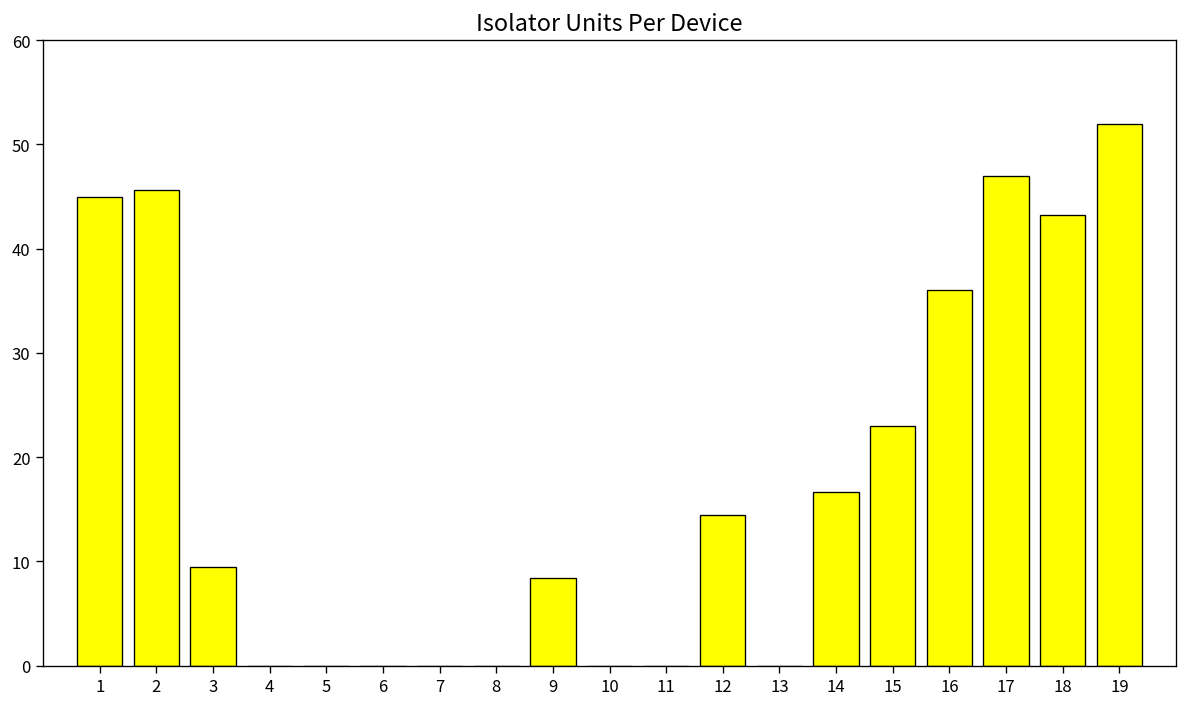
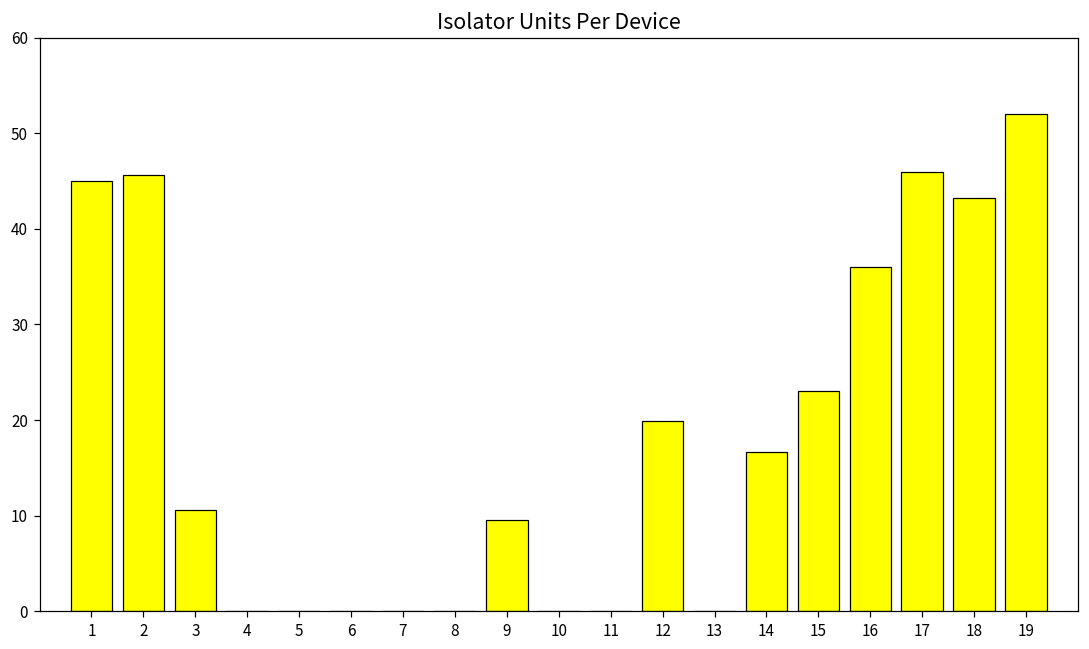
3: 10 -> 11
9: 8 -> 10
12: 15 -> 20
17: 47 -> 46
